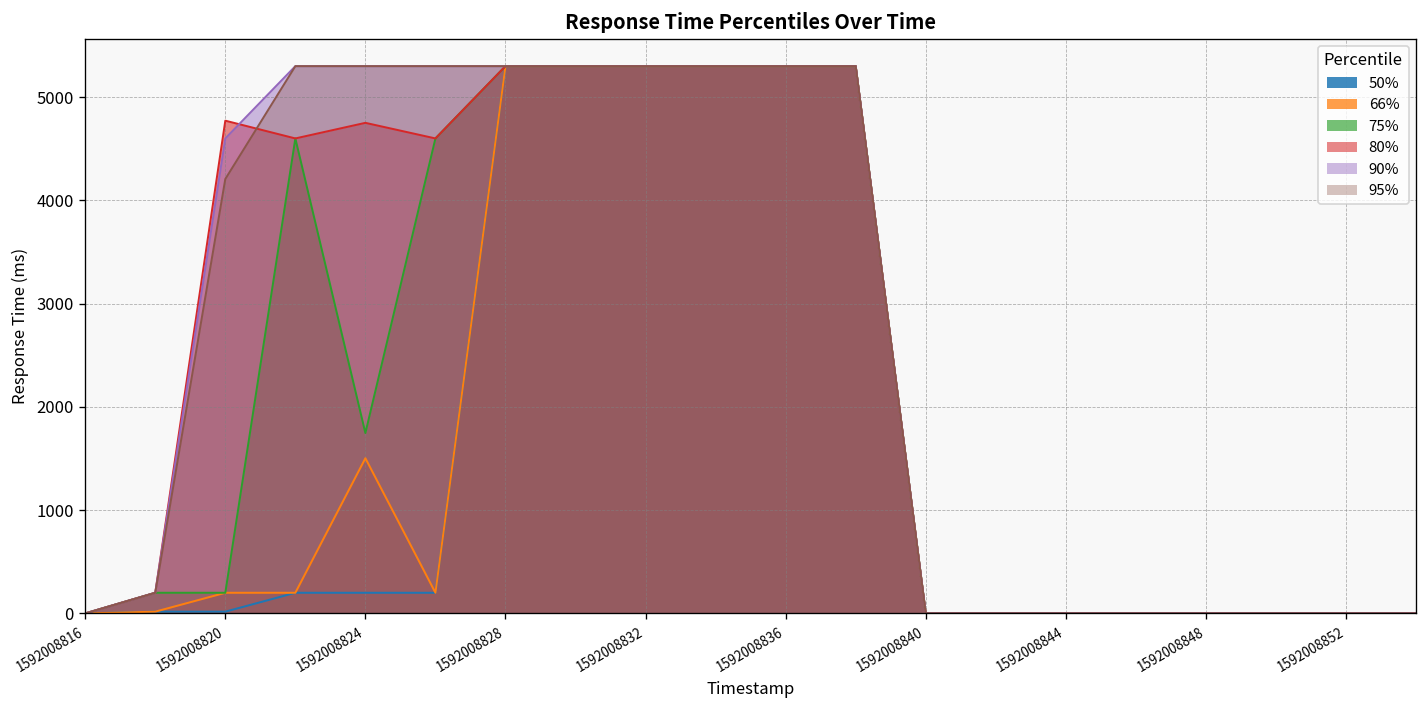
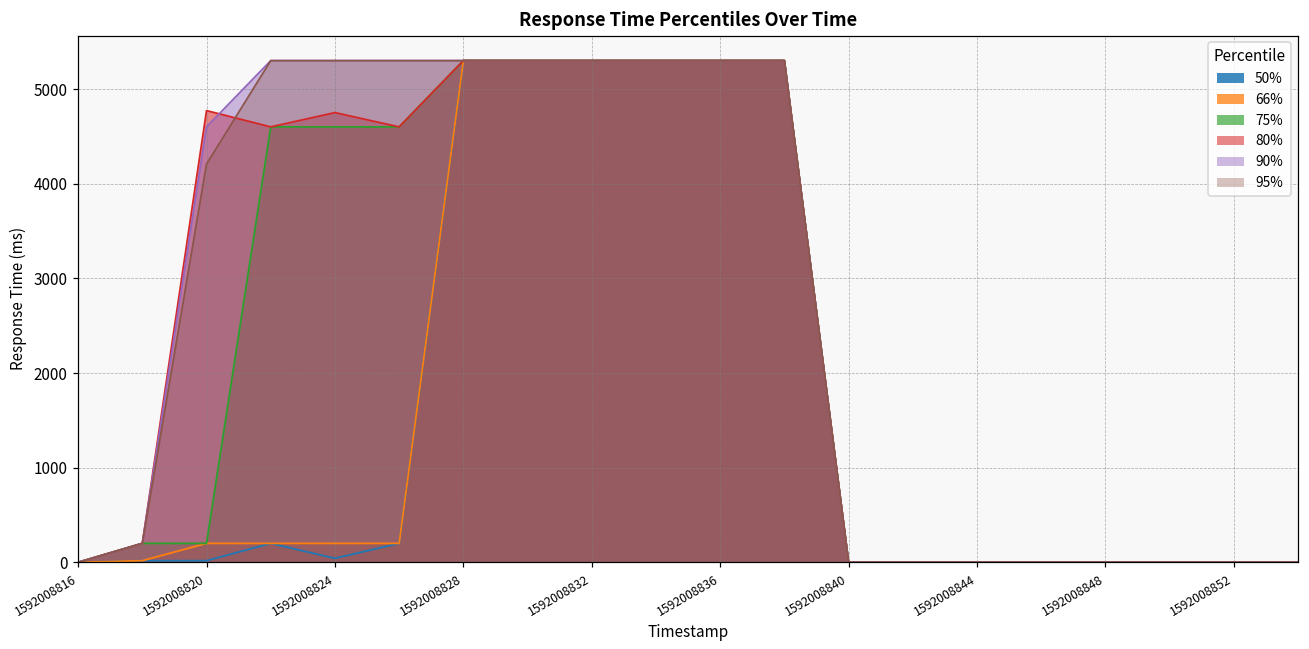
50%, 1592008824: 200 -> 0
66%, 1592008824: 1500 -> 200
75%, 1592008824: 1700 -> 4600
